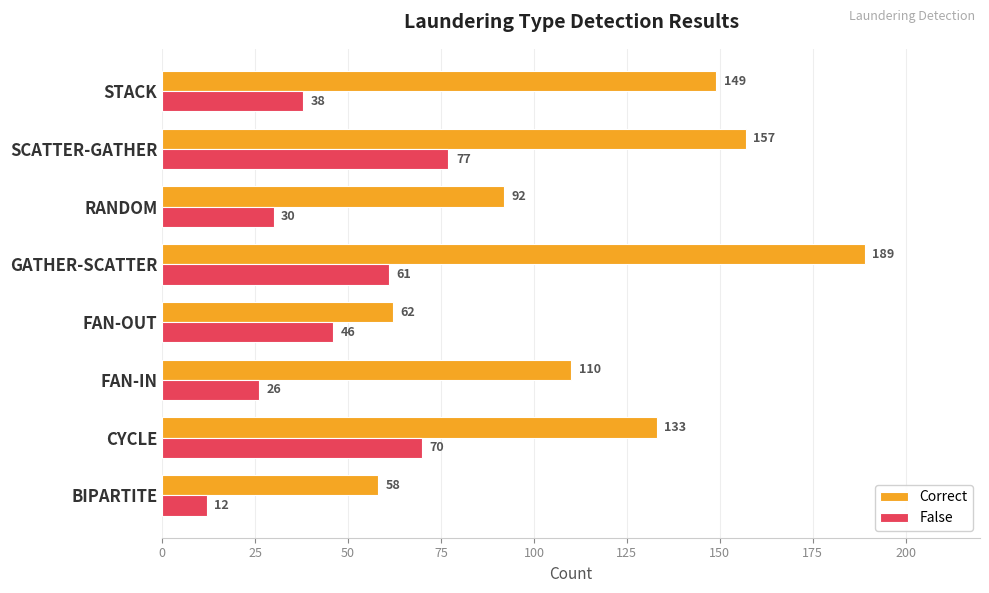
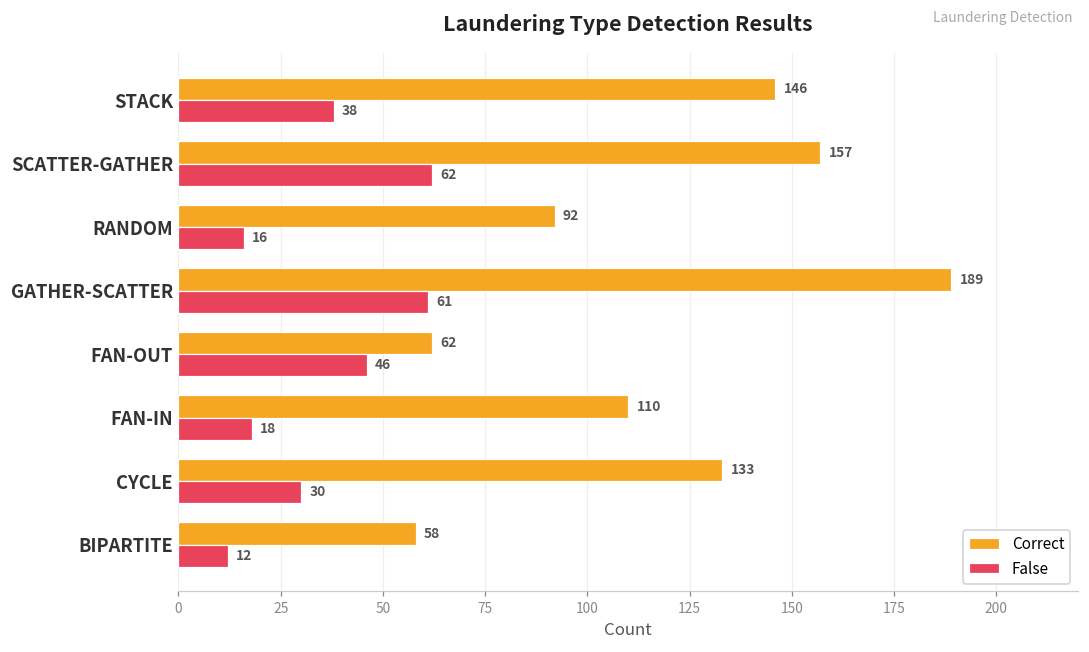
Correct, STACK: 149 -> 146
False, SCATTER-GATHER: 77 -> 62
False, RANDOM: 30 -> 16
False, FAN-IN: 26 -> 18
False, CYCLE: 70 -> 30
